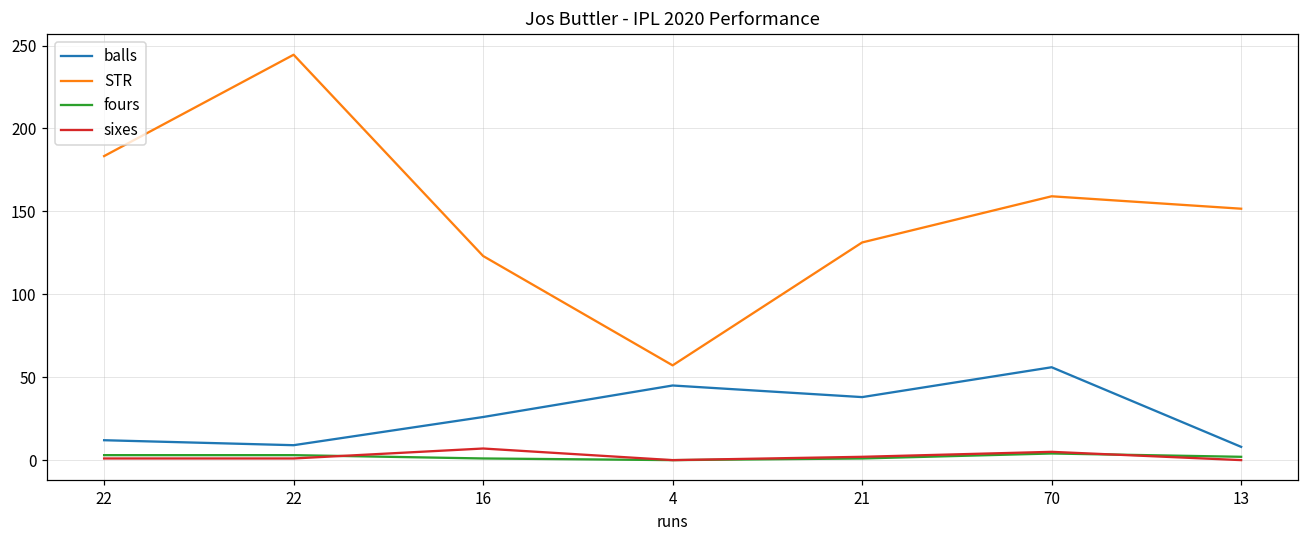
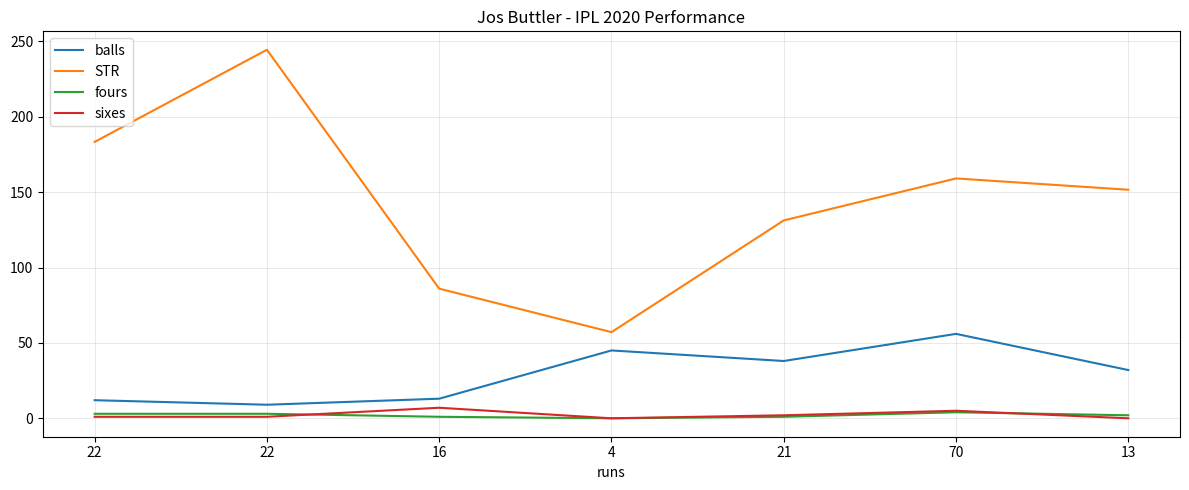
balls, 16: 26 -> 13
STR, 16: 123 -> 86
balls, 13: 8 -> 32
